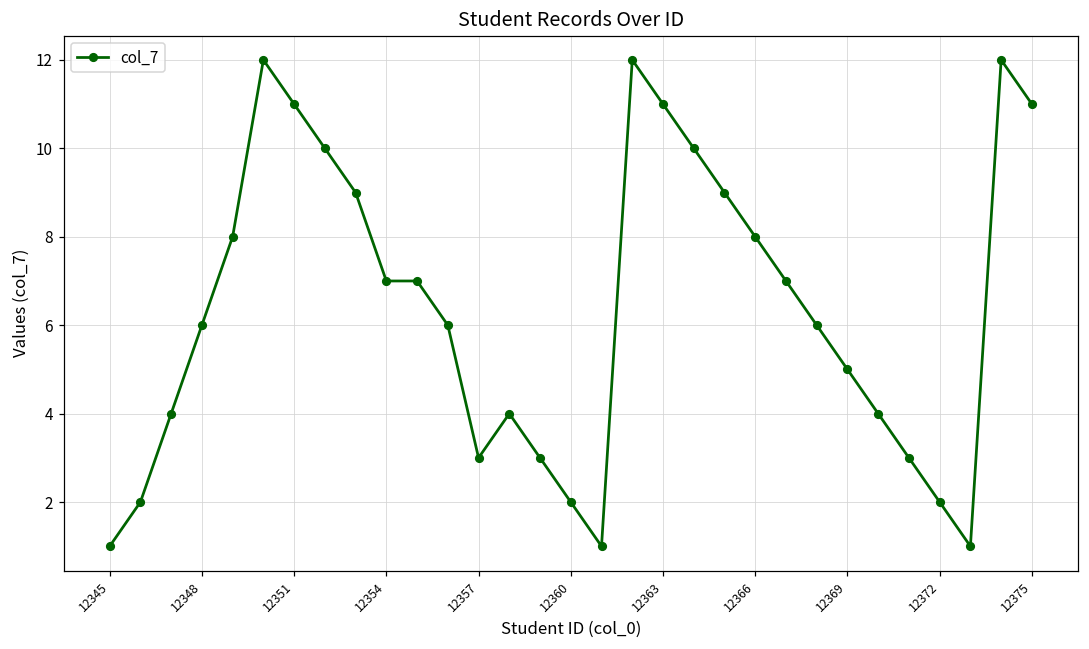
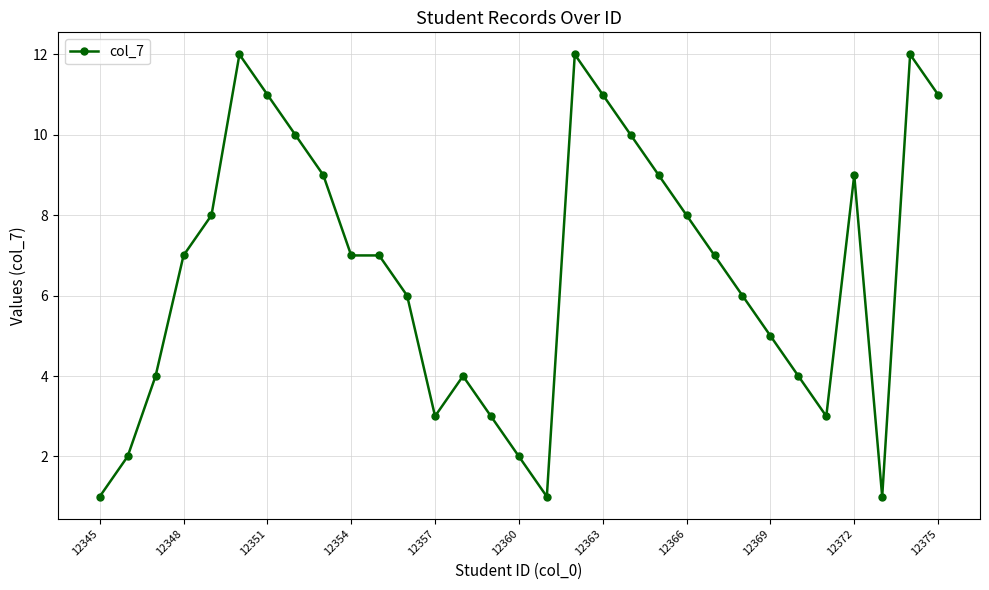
12348: 6 -> 7
12372: 2 -> 9
